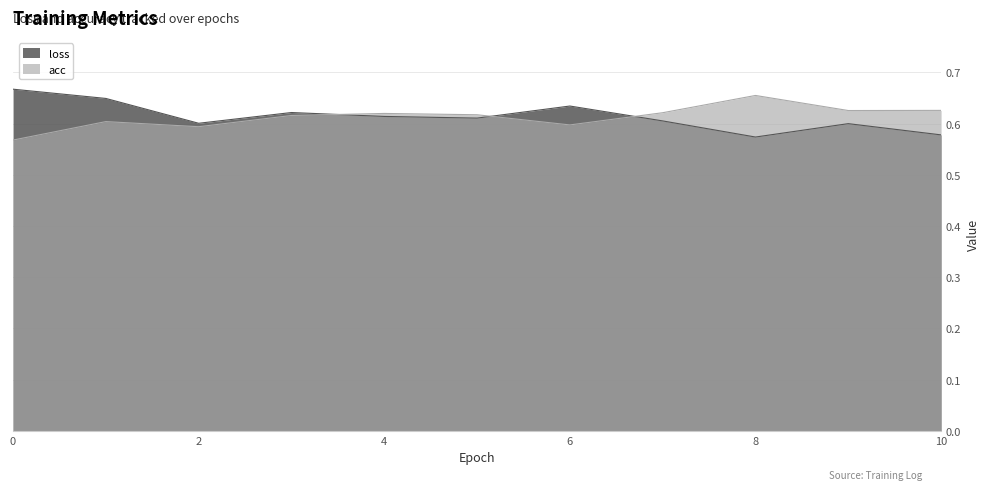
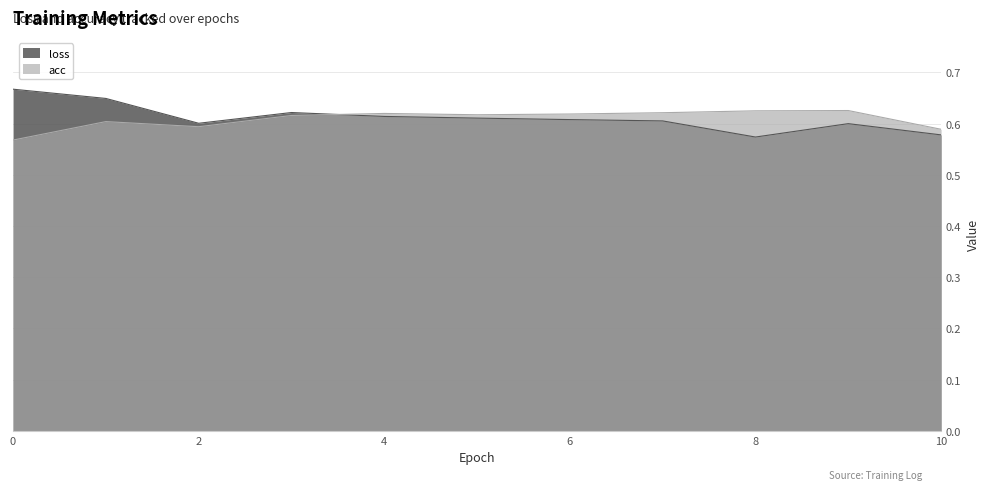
loss, 6: 0.63 -> 0.61
acc, 6: 0.60 -> 0.62
acc, 8: 0.66 -> 0.63
acc, 10: 0.63 -> 0.59
